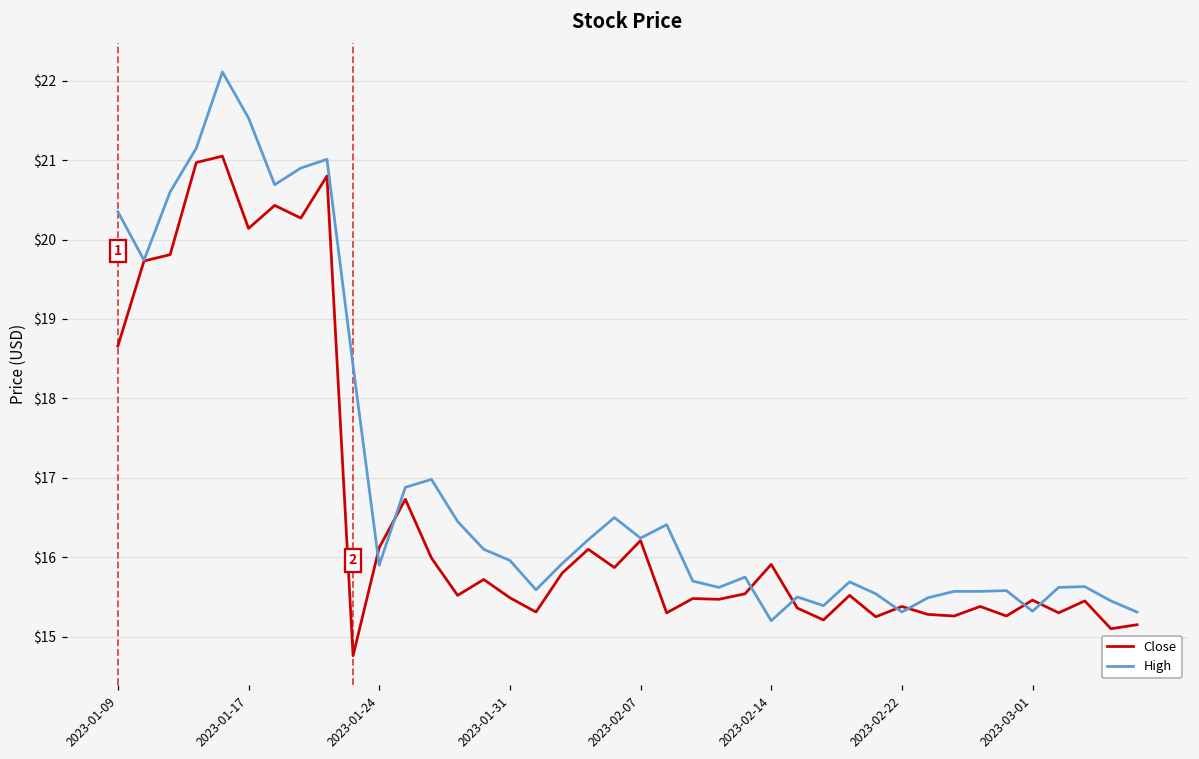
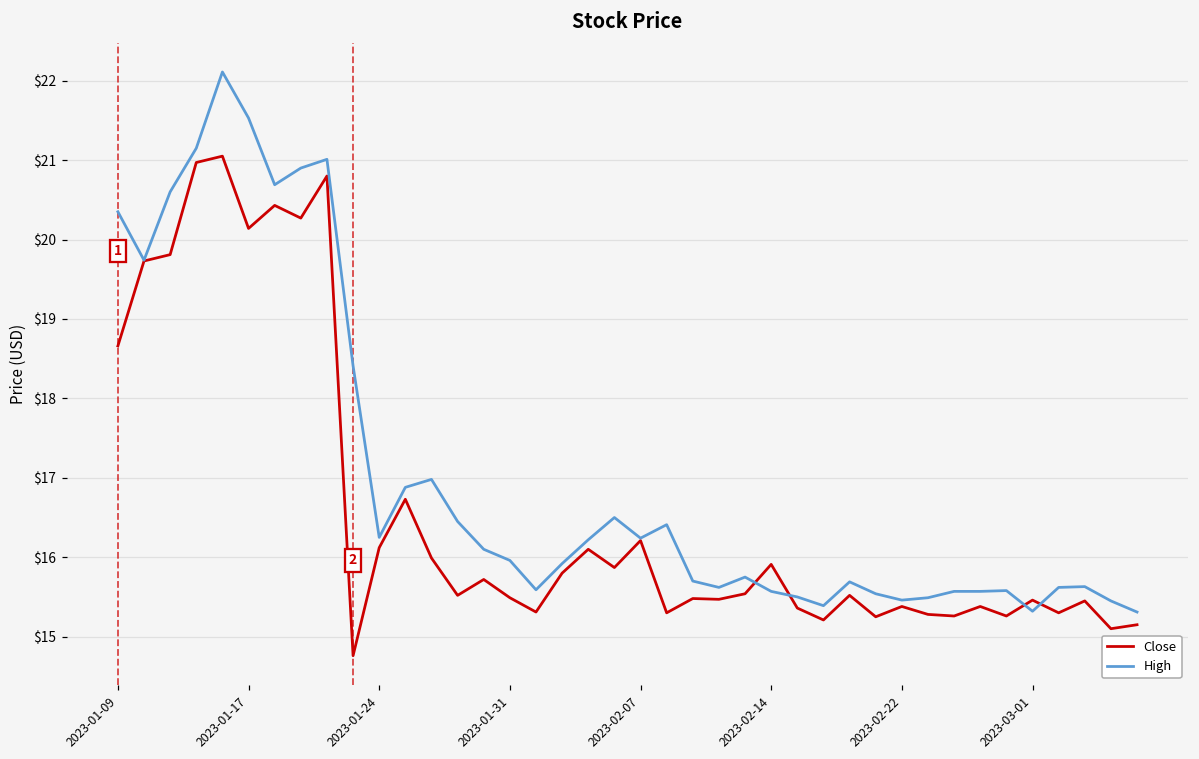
High, 2023-01-24: $15.9 -> $16.3
High, 2023-02-14: $15.2 -> $15.6
High, 2023-02-22: $15.3 -> $15.5
